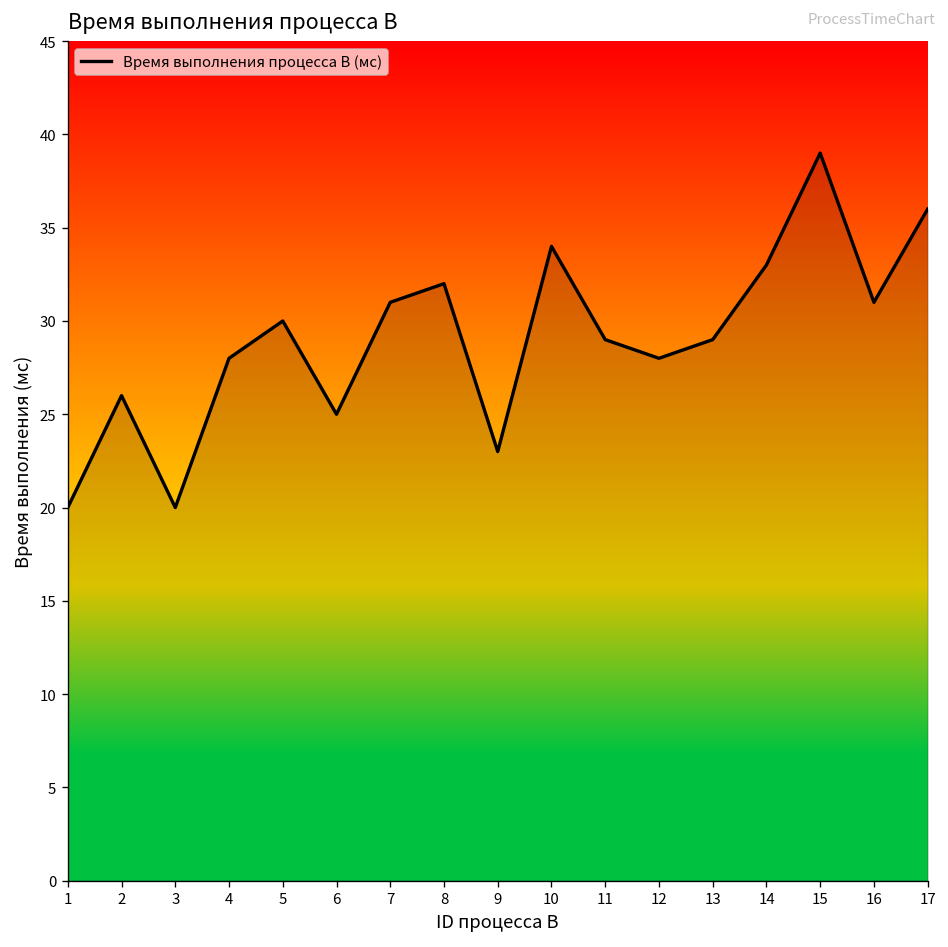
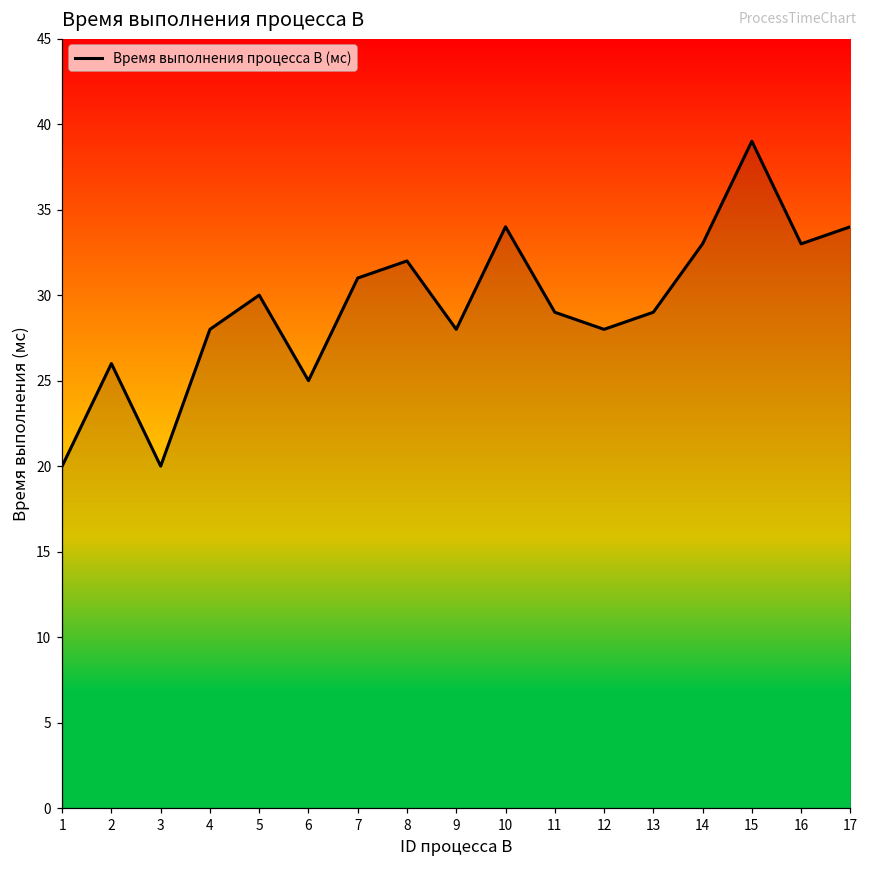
9: 23 -> 28
16: 31 -> 33
17: 36 -> 34
